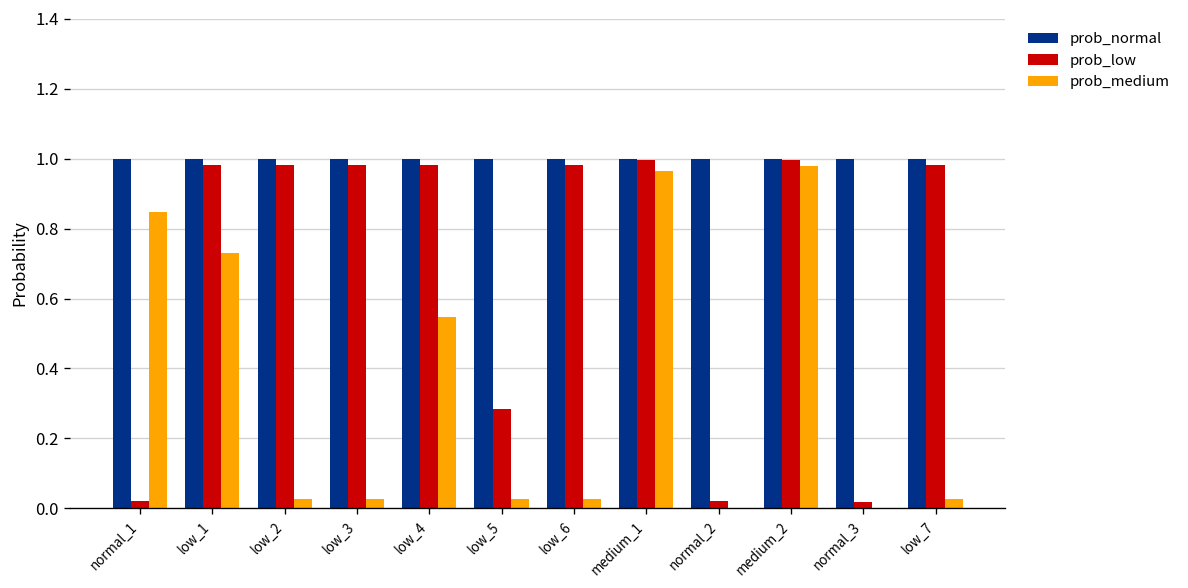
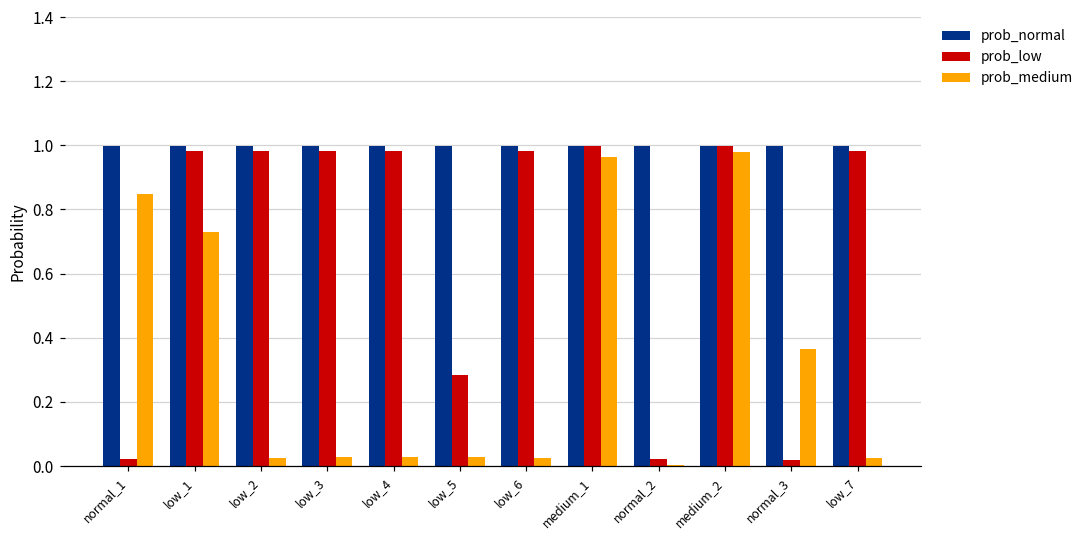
prob_medium, low_4: 0.55 -> 0.03
prob_medium, normal_3: 0.00 -> 0.37
